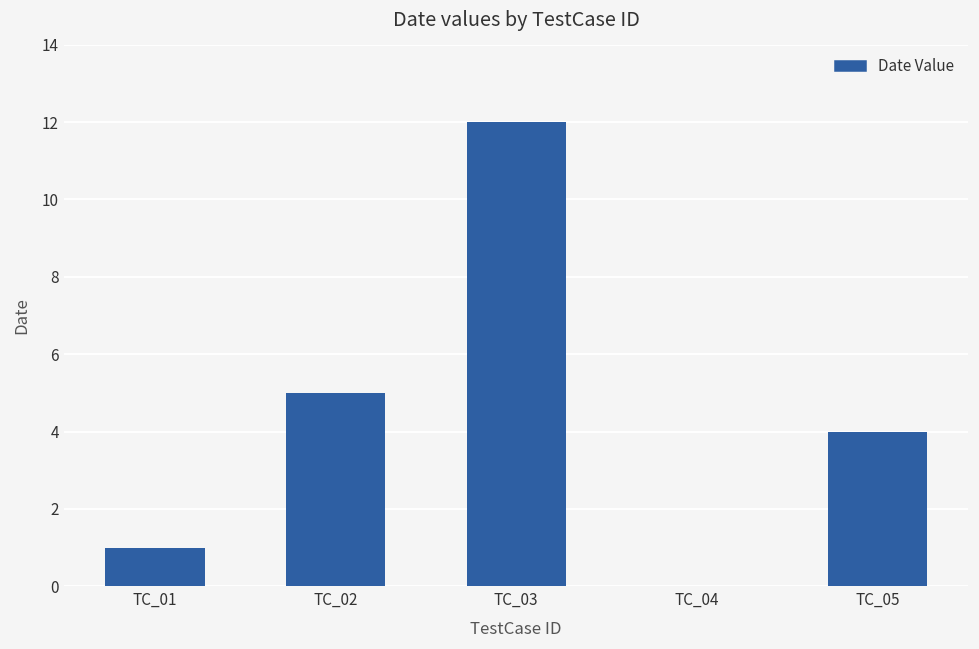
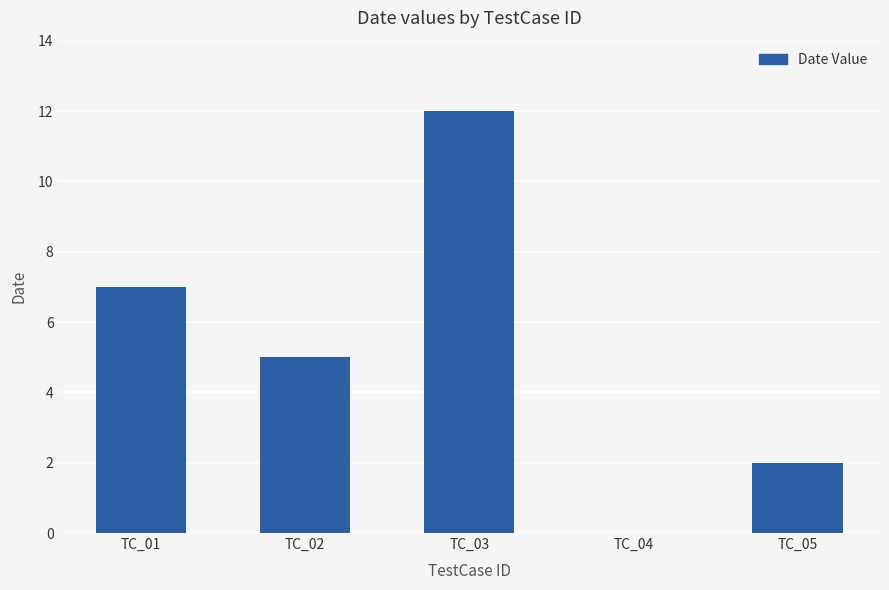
TC_01: 1 -> 7
TC_05: 4 -> 2
